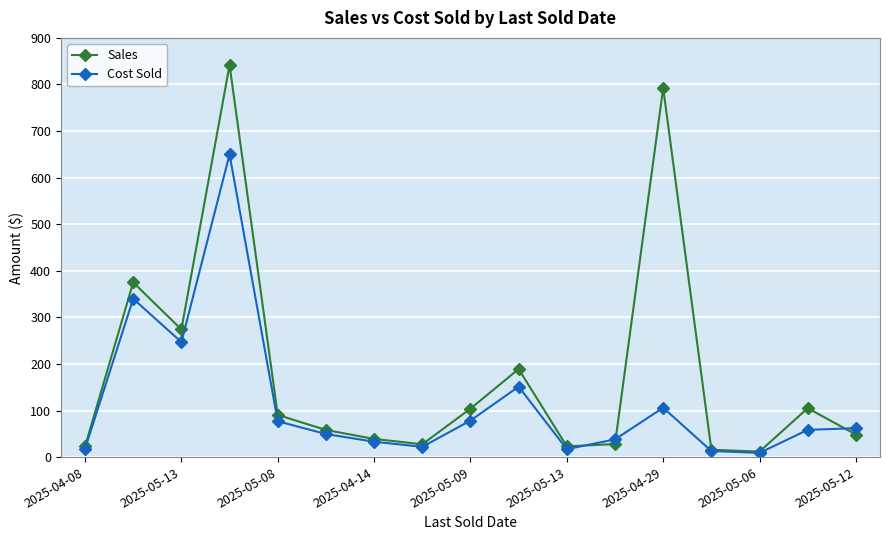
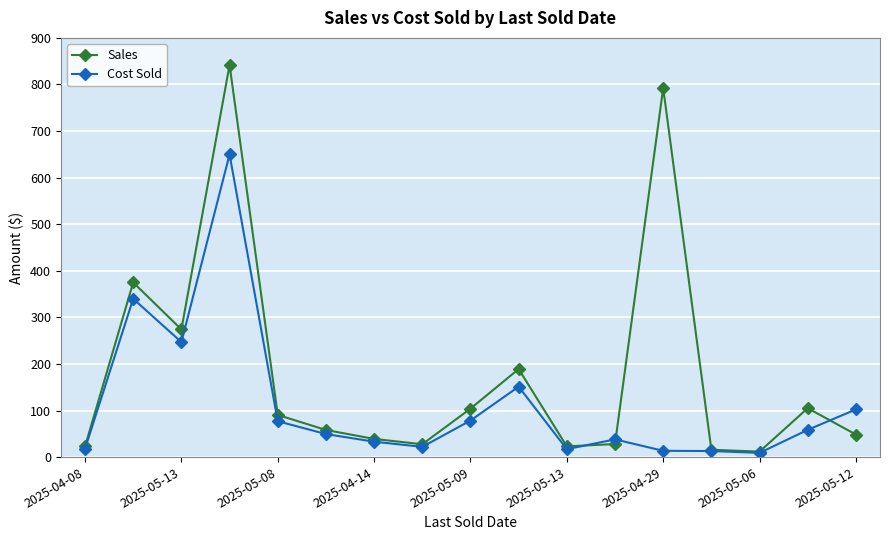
Cost Sold, 2025-04-29: 110 -> 10
Cost Sold, 2025-05-12: 60 -> 100
